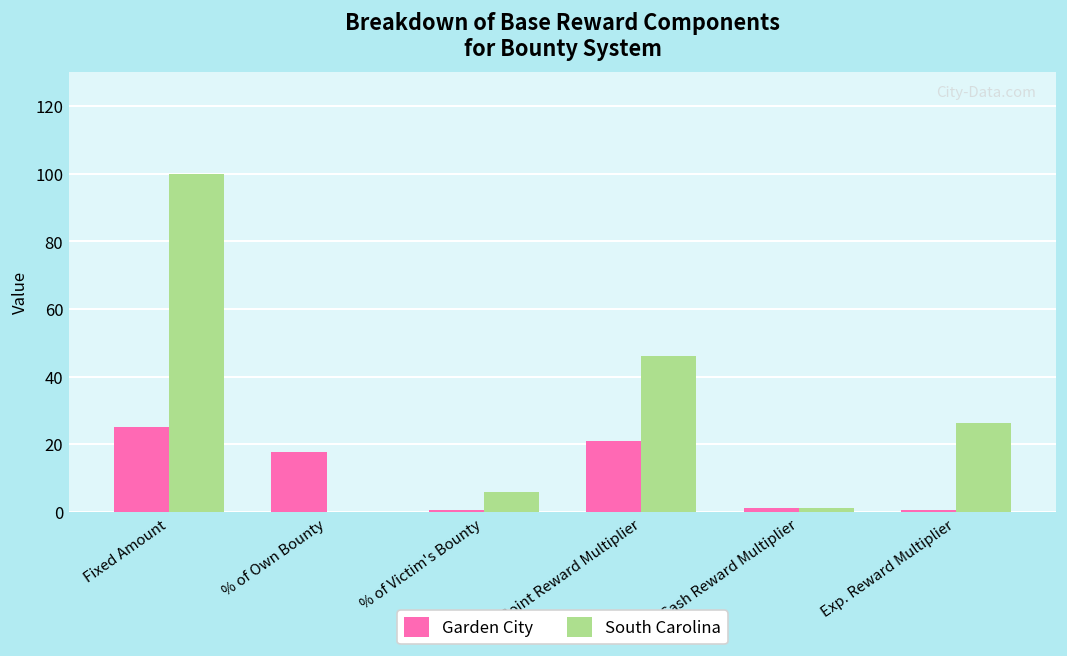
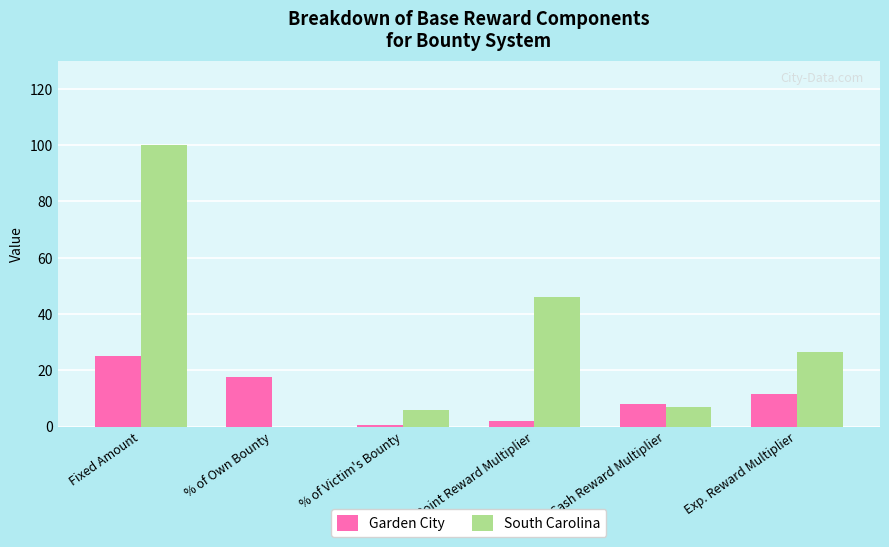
Garden City, Point Reward Multiplier: 21 -> 2
Garden City, Cash Reward Multiplier: 1 -> 8
South Carolina, Cash Reward Multiplier: 1 -> 7
Garden City, Exp. Reward Multiplier: 1 -> 12
